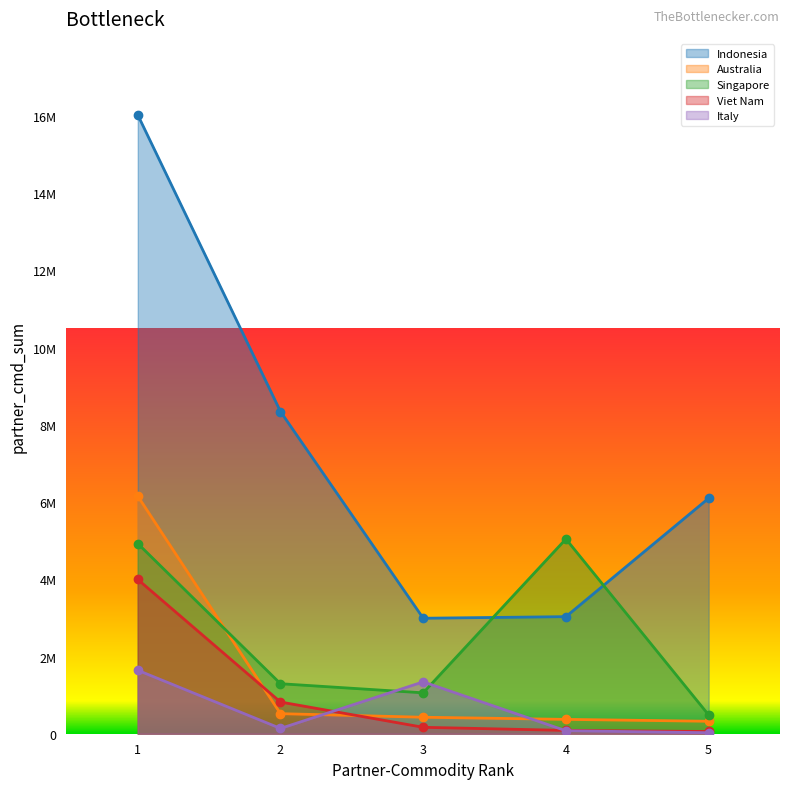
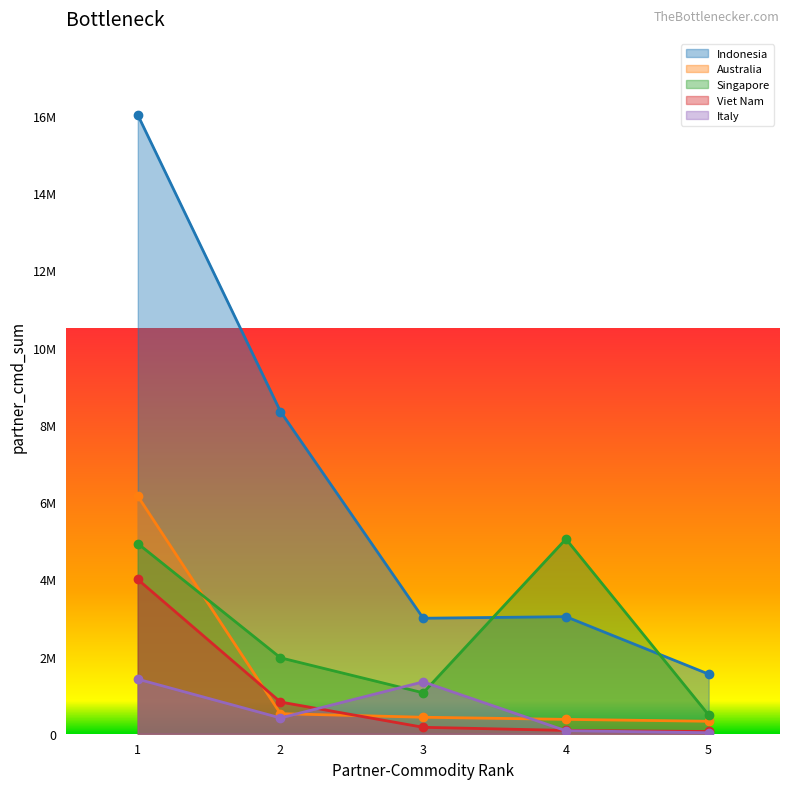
Italy, 1: 1600000 -> 1400000
Singapore, 2: 1300000 -> 2000000
Italy, 2: 100000 -> 400000
Indonesia, 5: 6100000 -> 1500000
